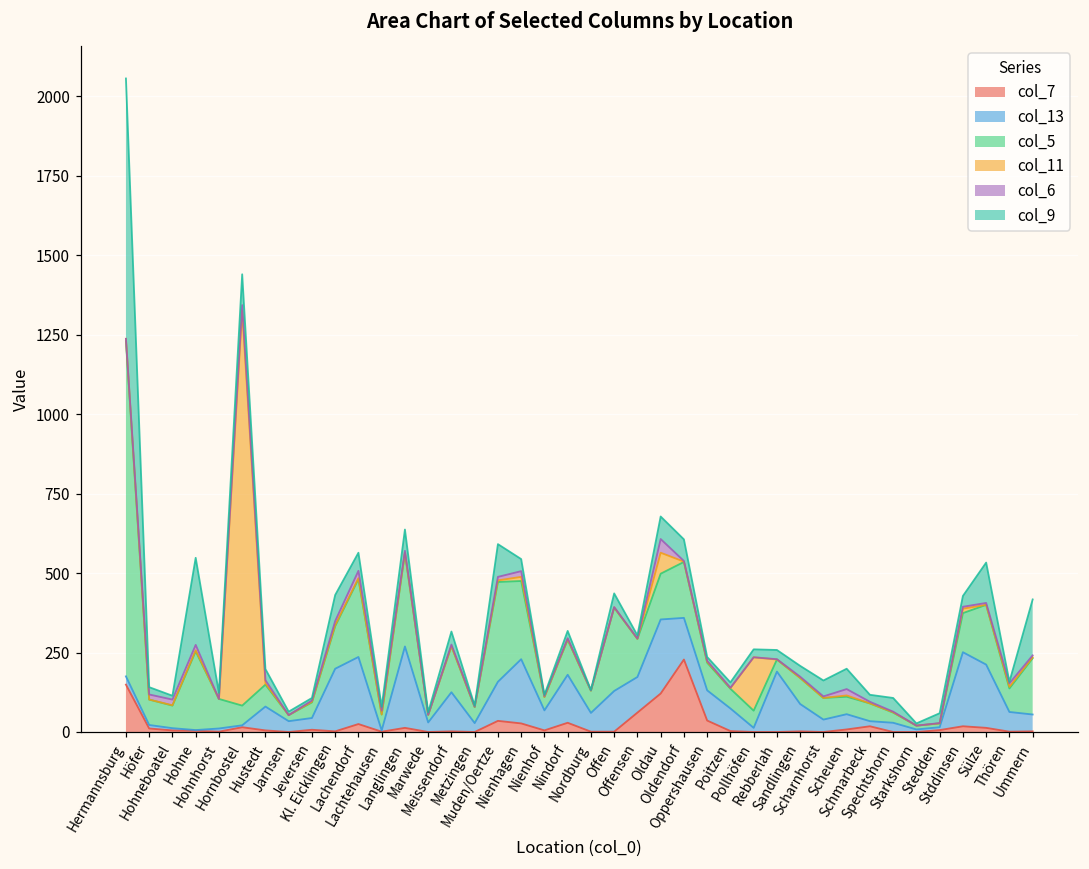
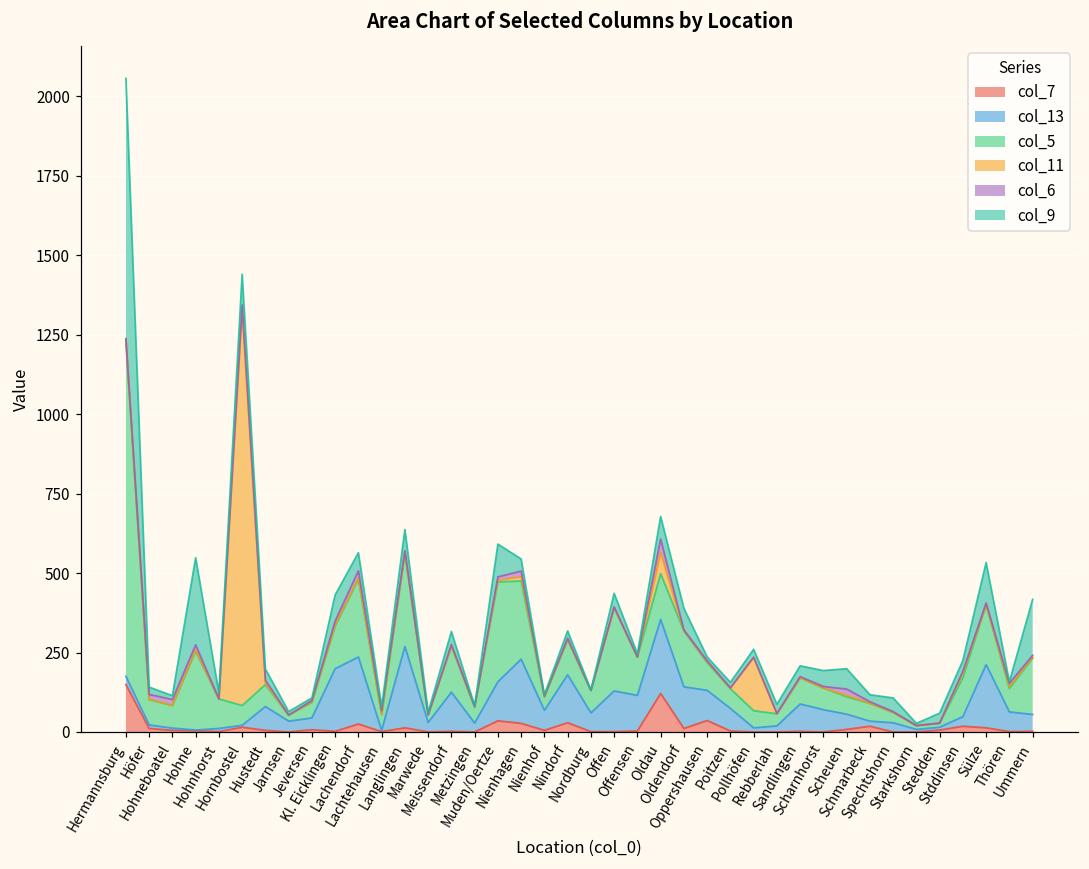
col_7, Offensen: 60 -> 0
col_7, Oldendorf: 230 -> 10
col_13, Rebberlah: 190 -> 20
col_13, Scharnhorst: 40 -> 70
col_13, Stddinsen: 230 -> 30
